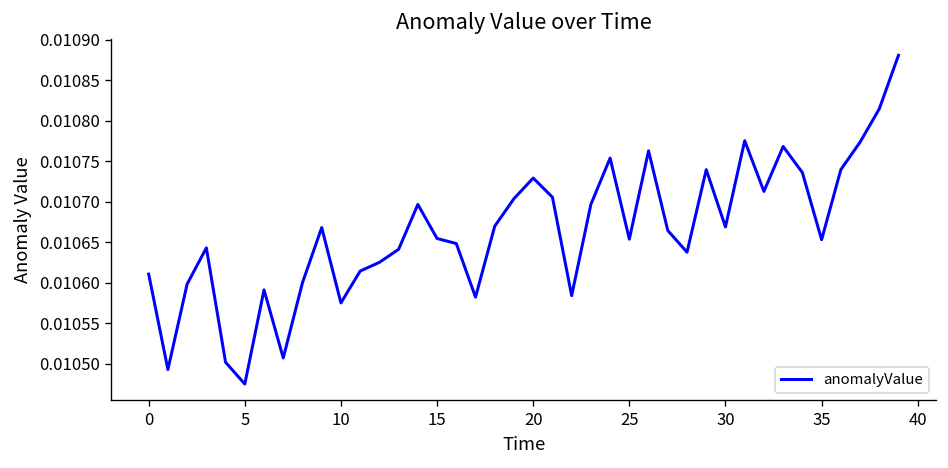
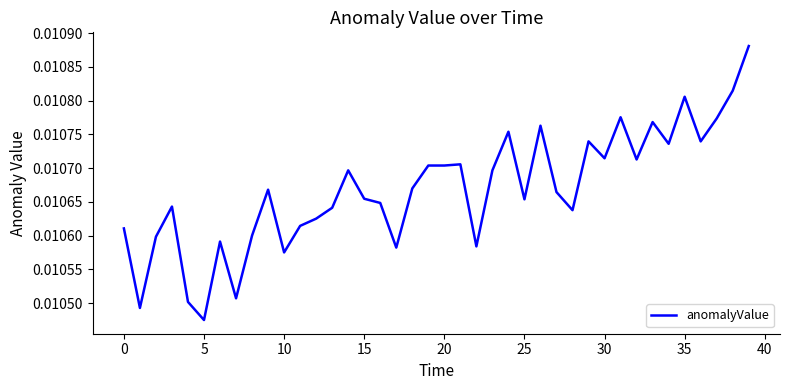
20: 0.01073 -> 0.01070
30: 0.01067 -> 0.01071
35: 0.01065 -> 0.01081
